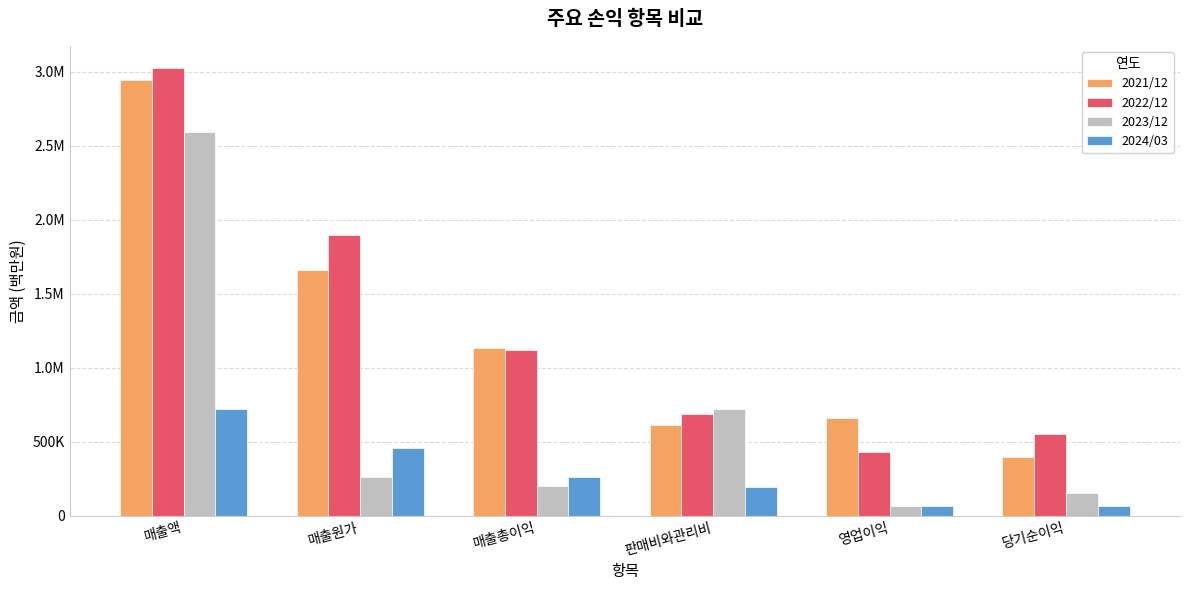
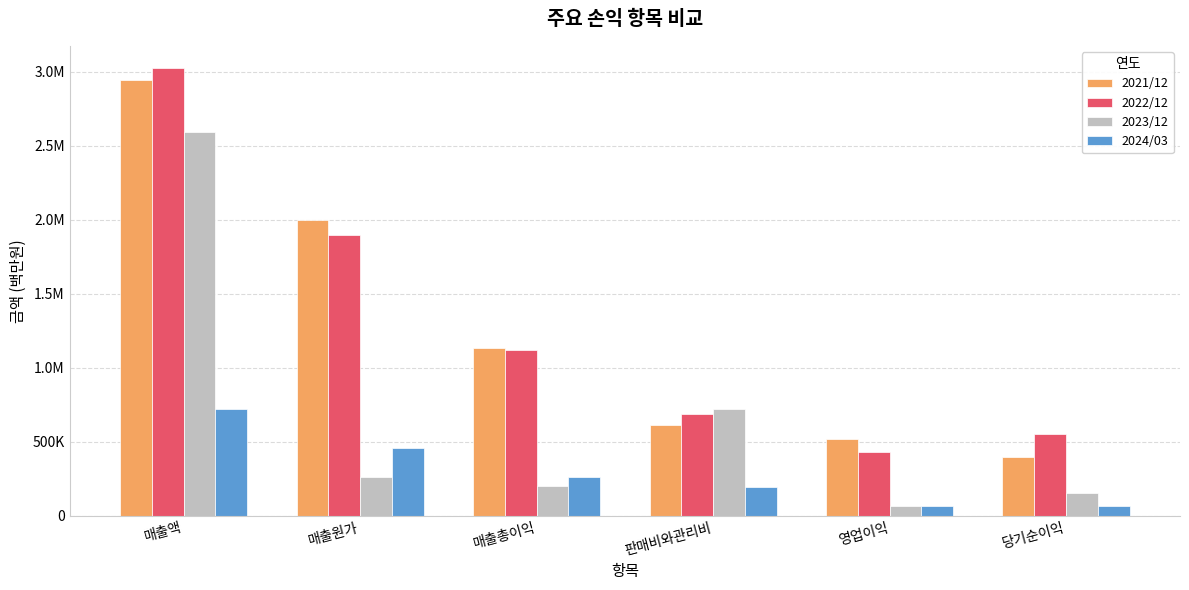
2021/12, 매출원가: 1660000 -> 2000000
2021/12, 영업이익: 660000 -> 520000
